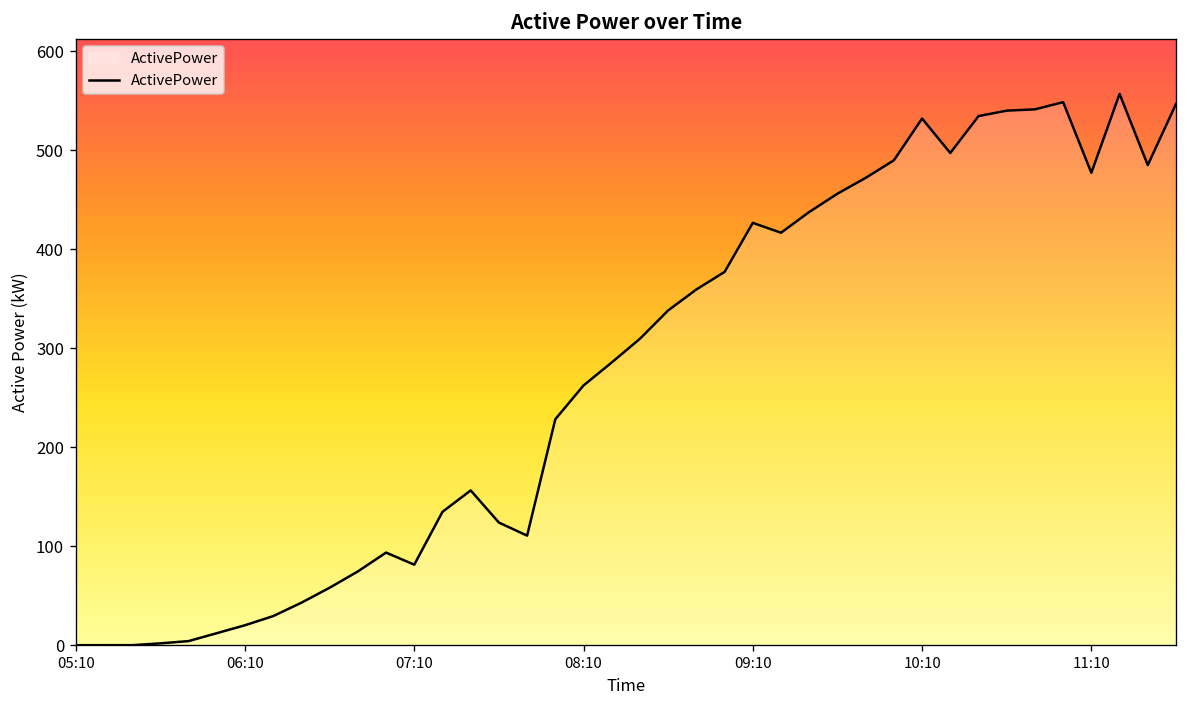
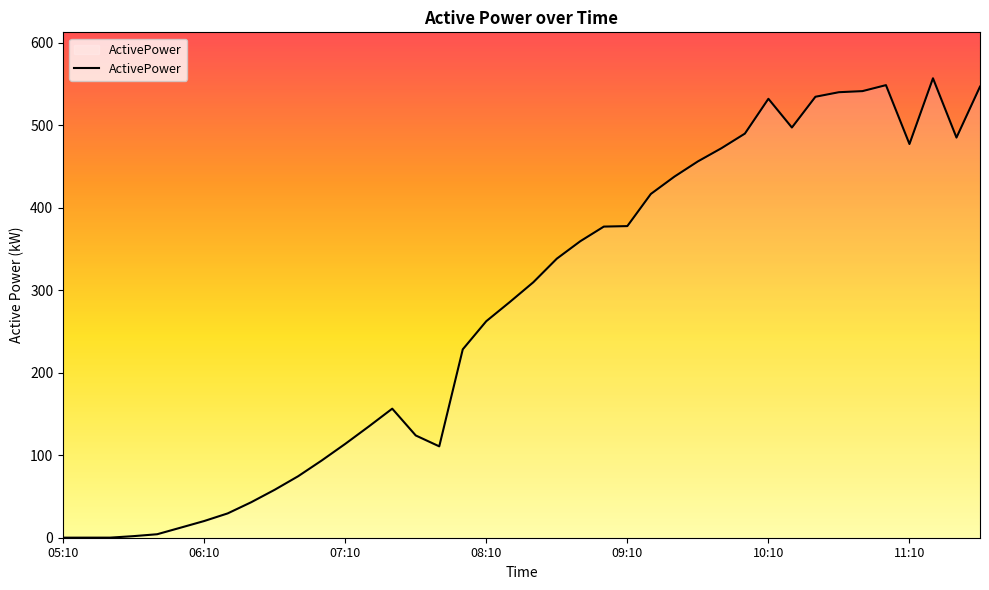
07:10: 80 -> 110
09:10: 430 -> 380
